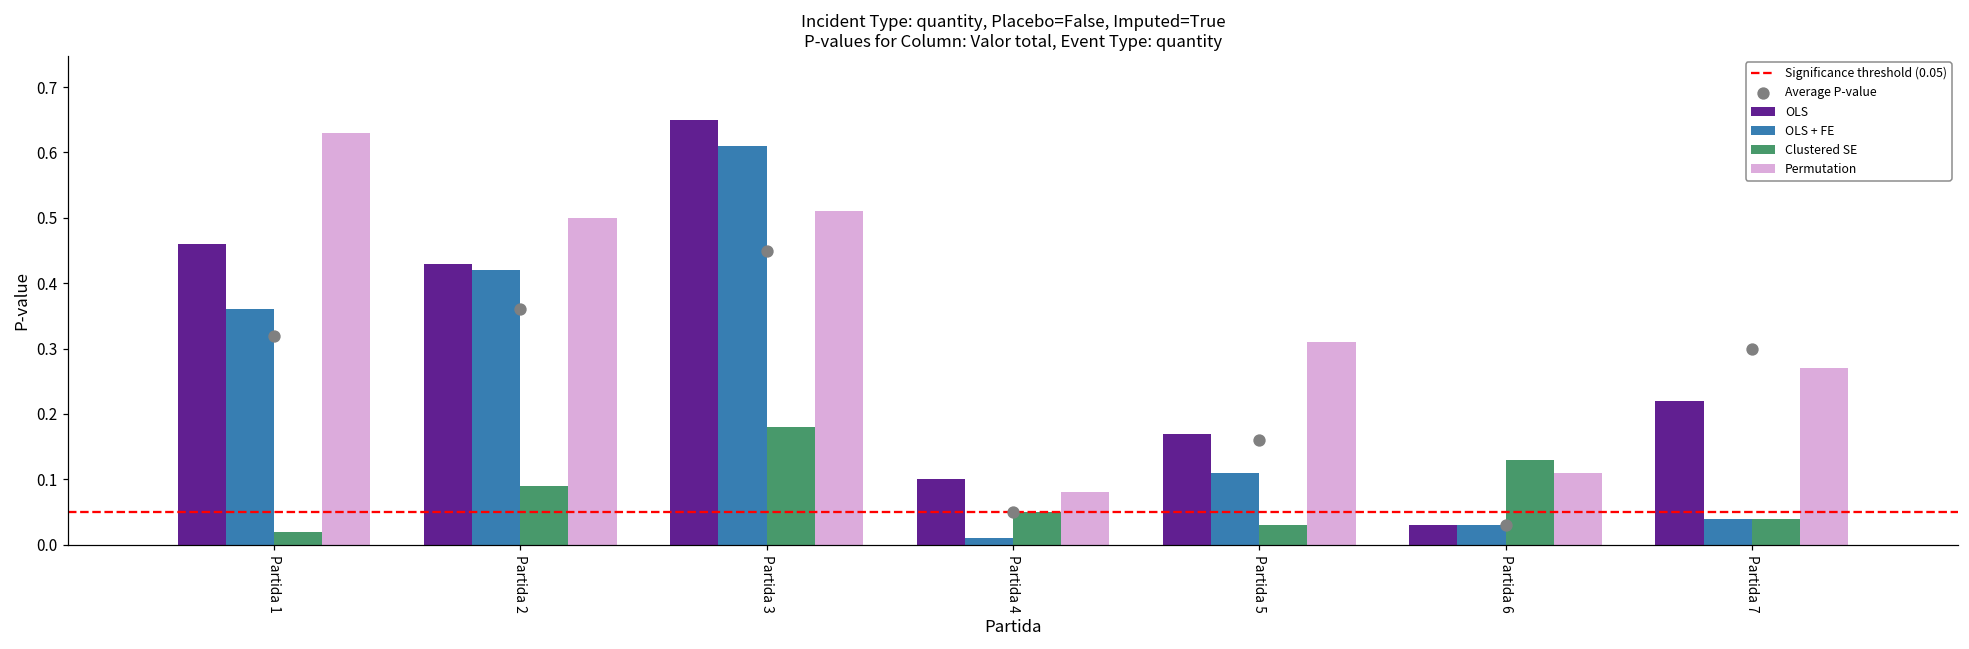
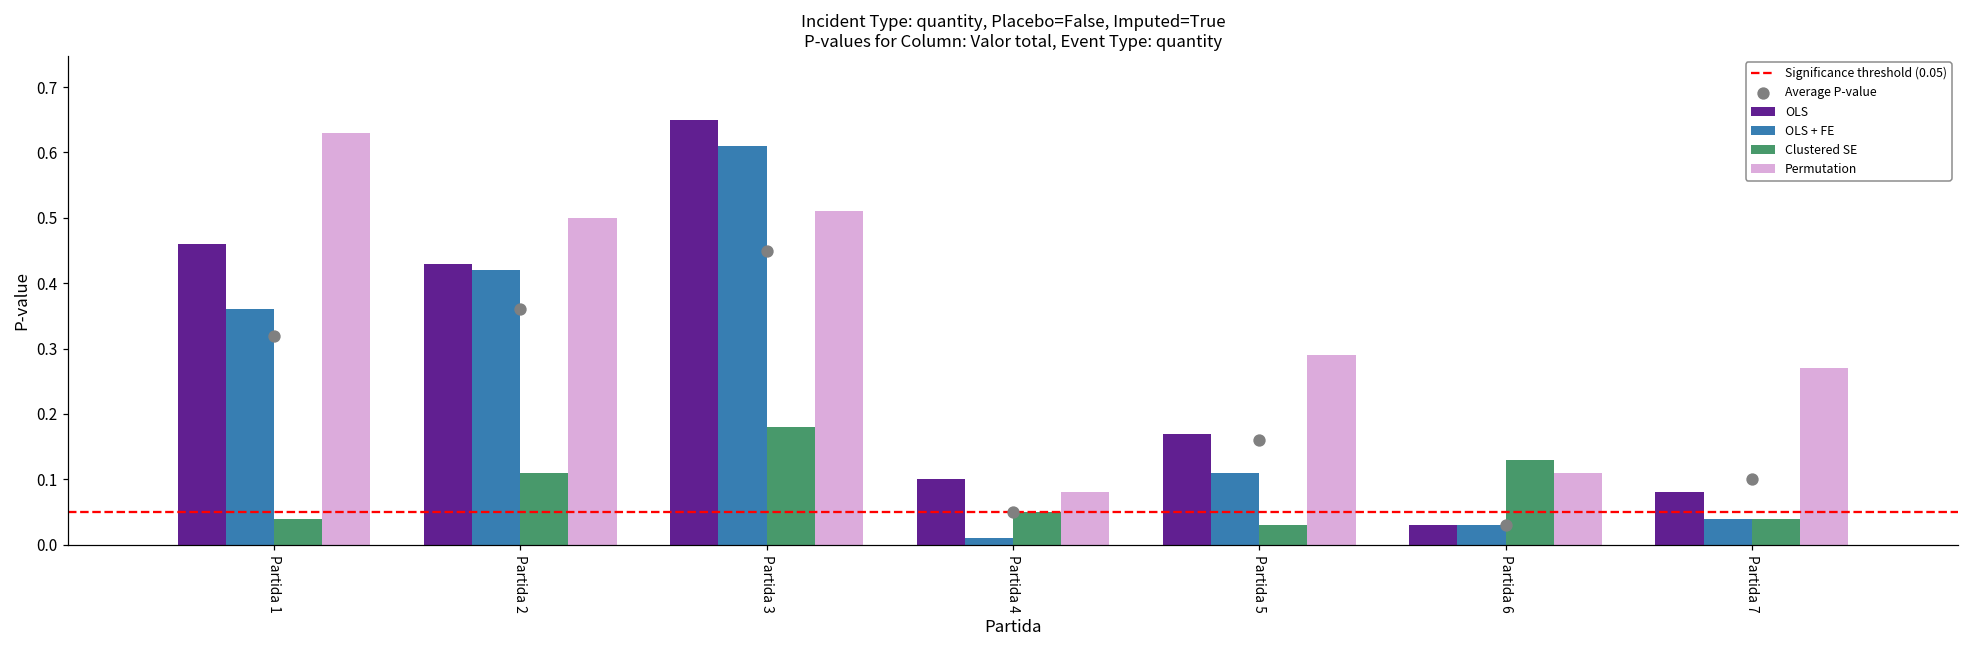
Clustered SE, Partida 1: 0.02 -> 0.04
Clustered SE, Partida 2: 0.09 -> 0.11
Permutation, Partida 5: 0.31 -> 0.29
OLS, Partida 7: 0.22 -> 0.08
Average P-value, Partida 7: 0.3 -> 0.1
